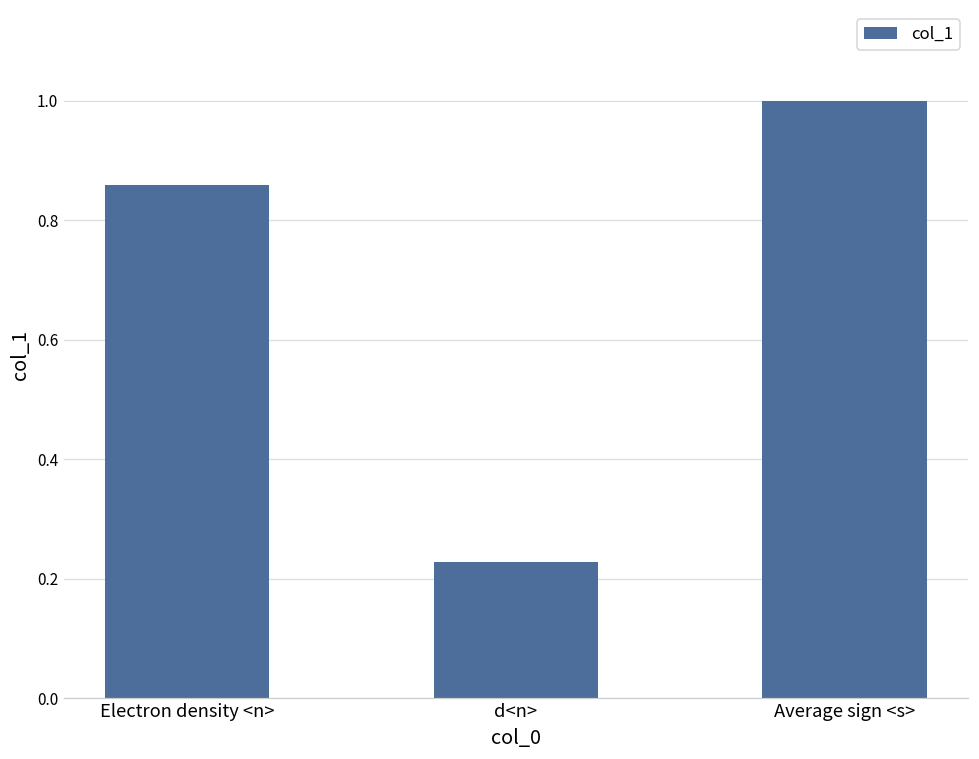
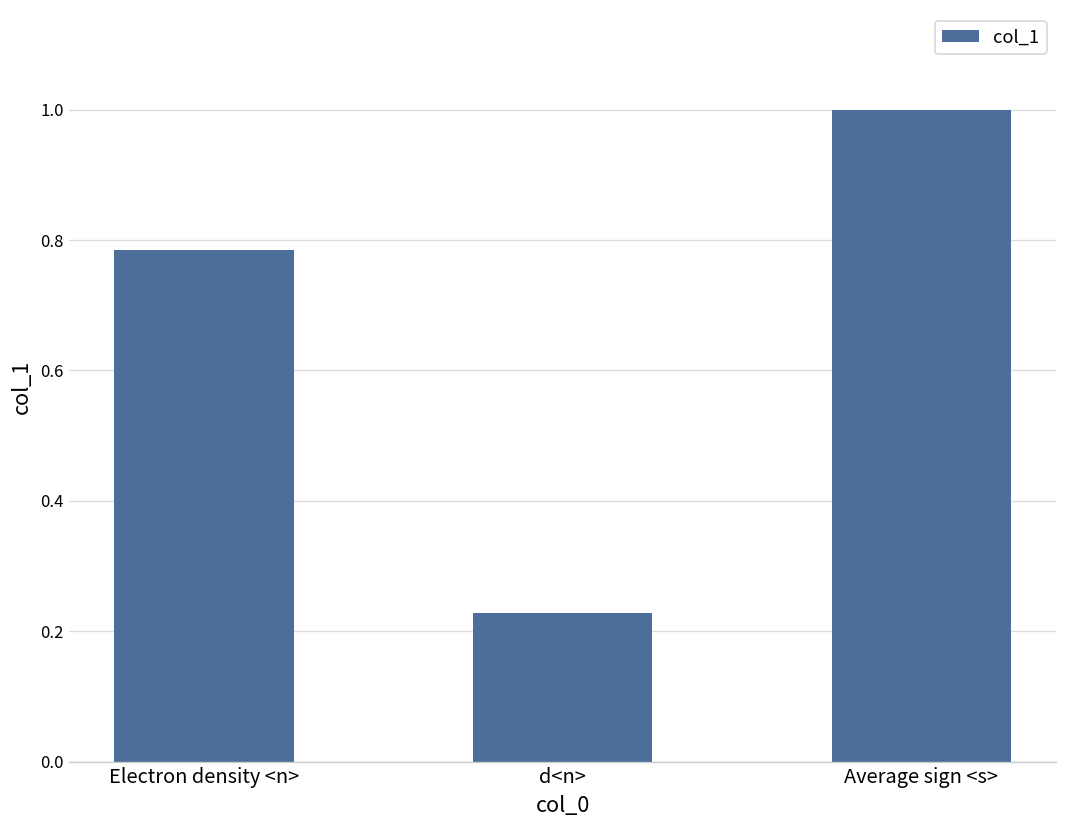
Electron density <n>: 0.86 -> 0.79
